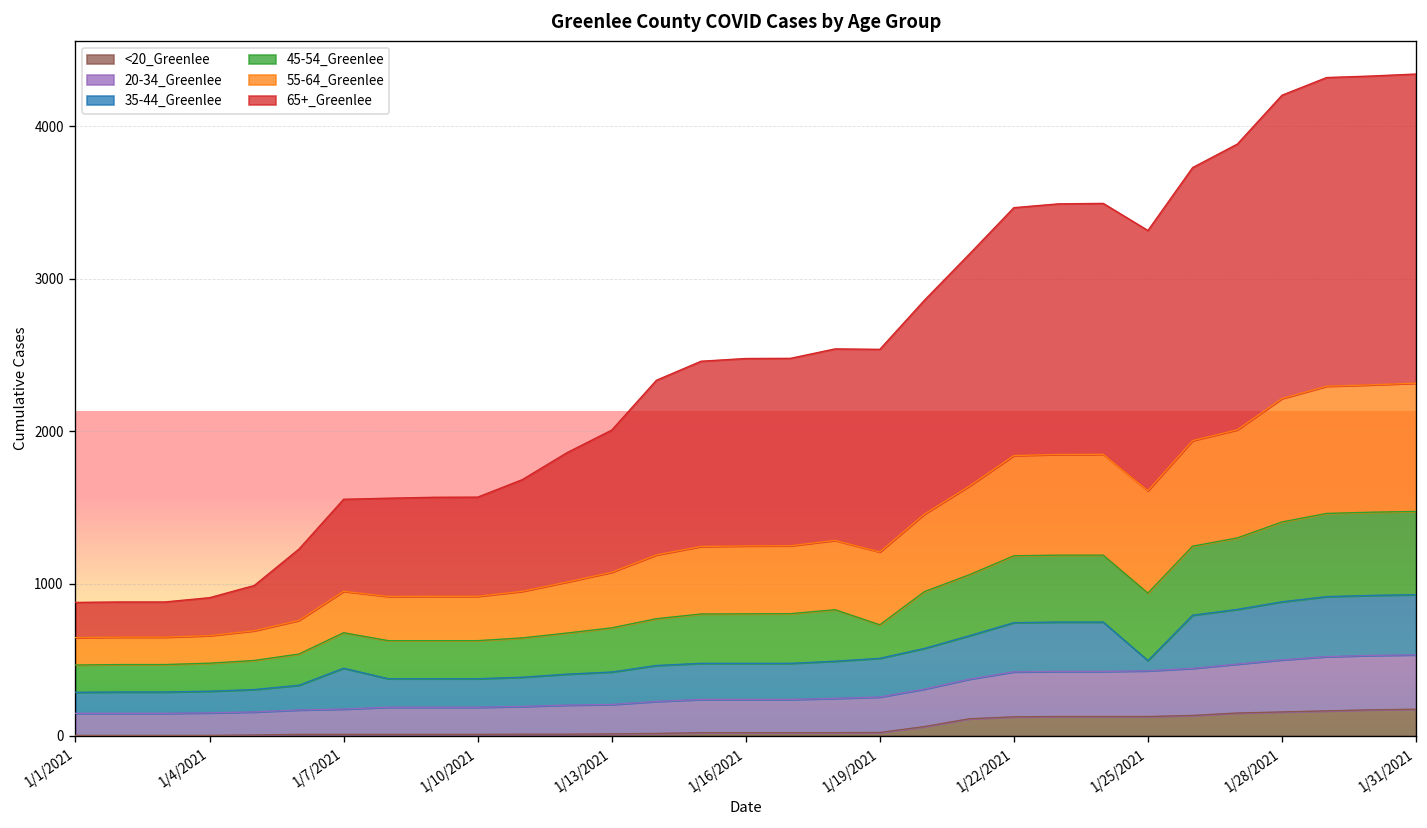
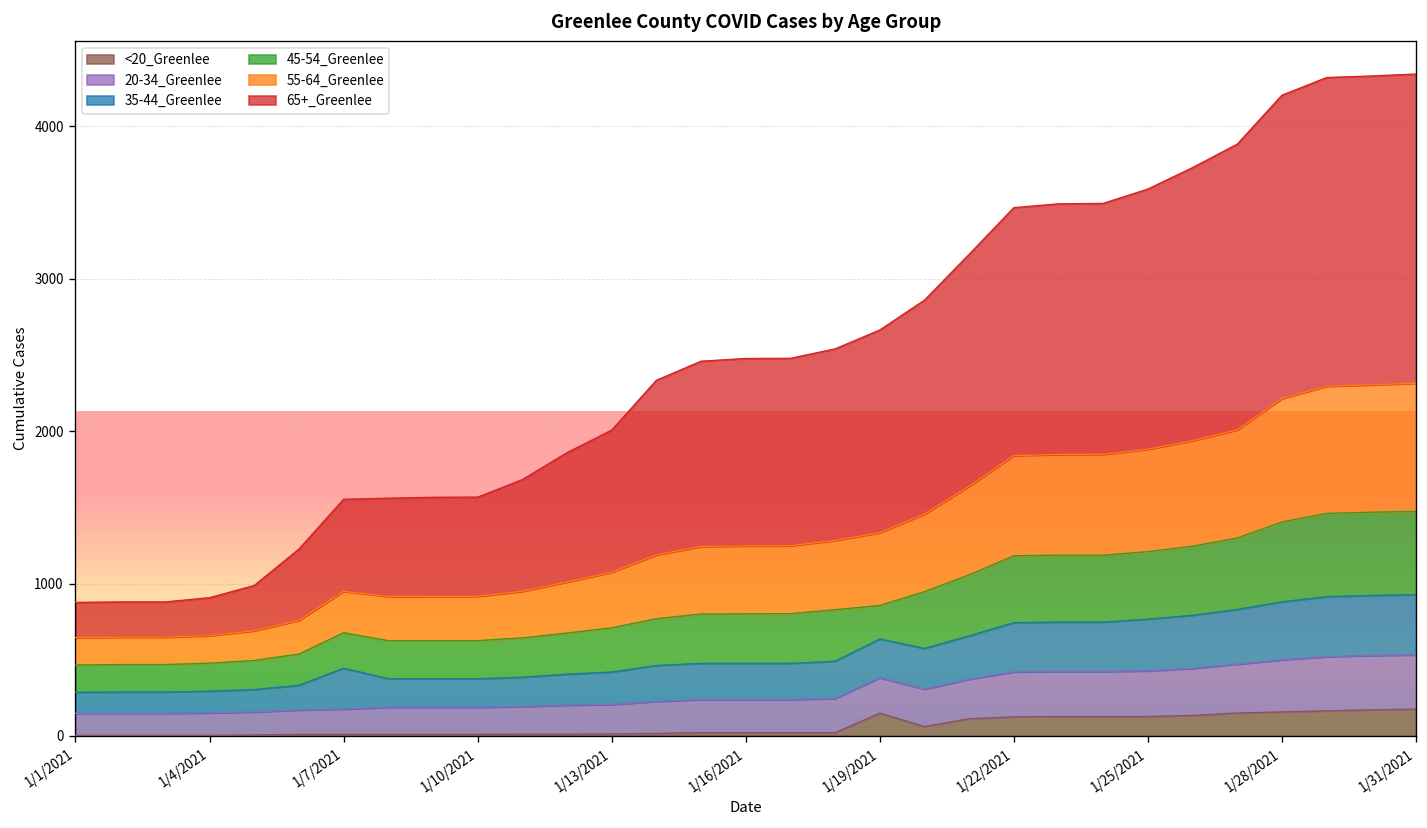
<20_Greenlee, 1/19/2021: 20 -> 150
35-44_Greenlee, 1/25/2021: 70 -> 340
